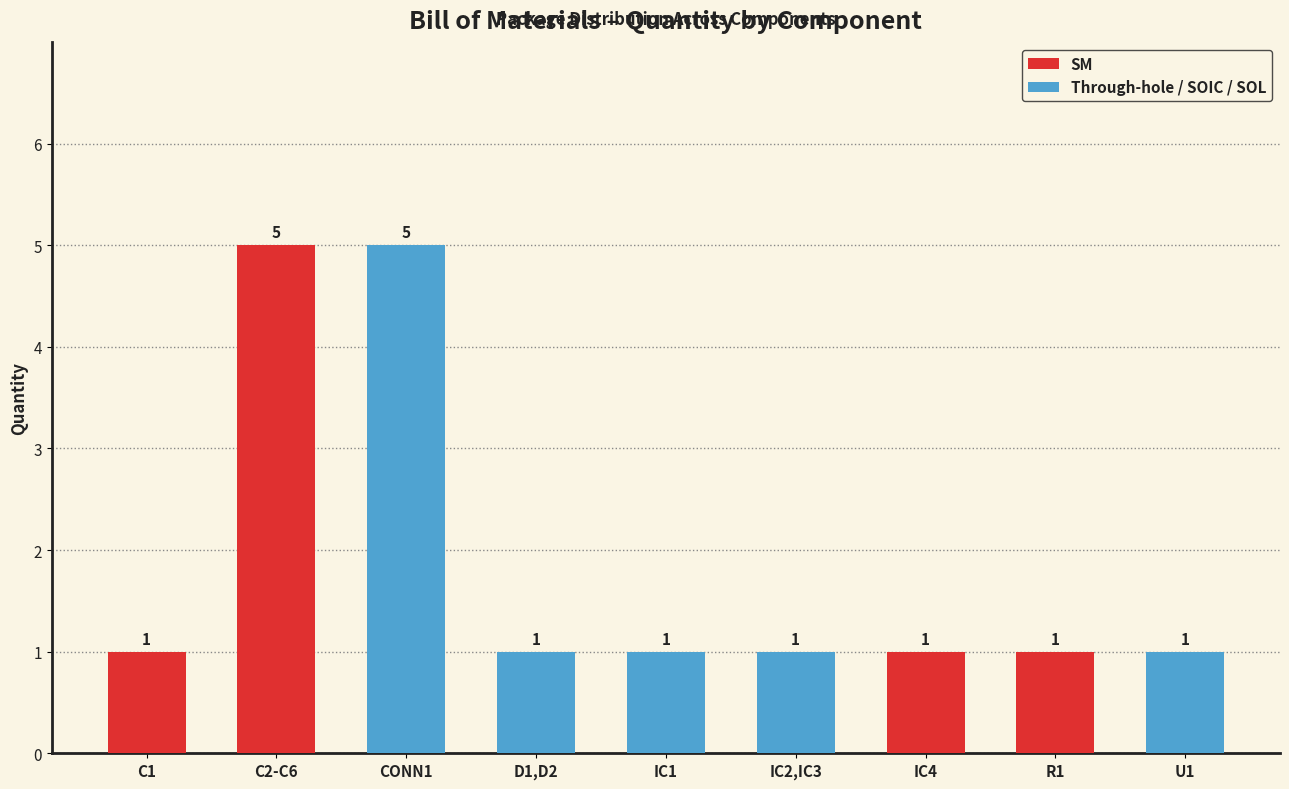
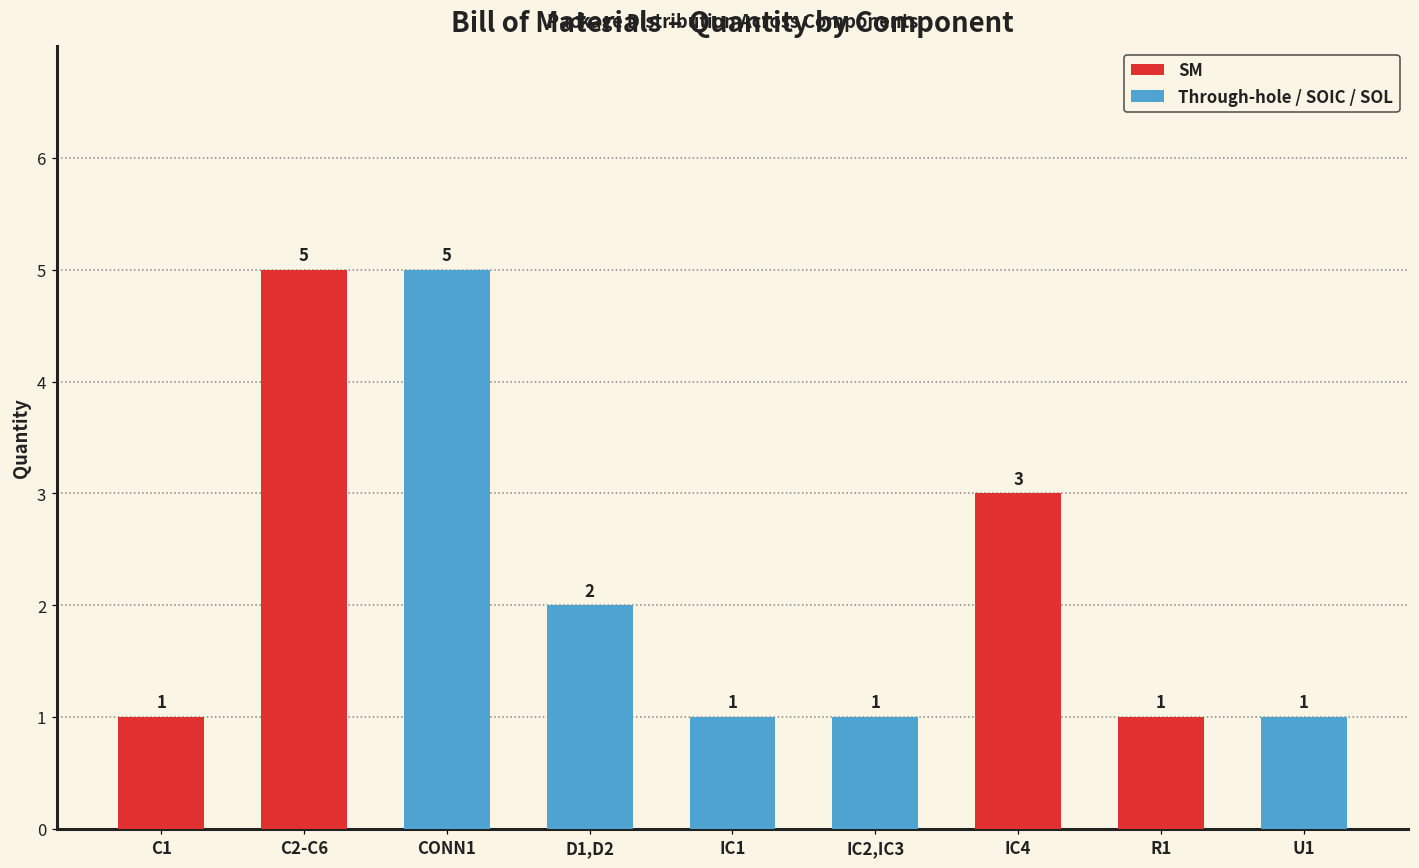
Through-hole / SOIC / SOL, D1,D2: 1 -> 2
SM, IC4: 1 -> 3
